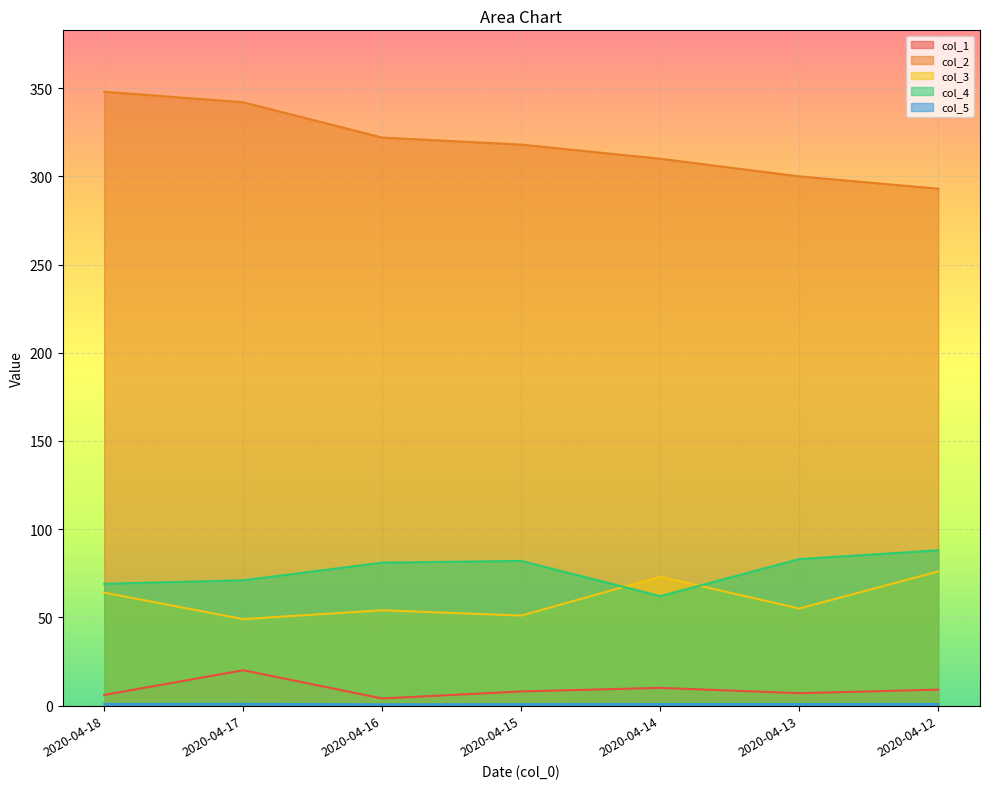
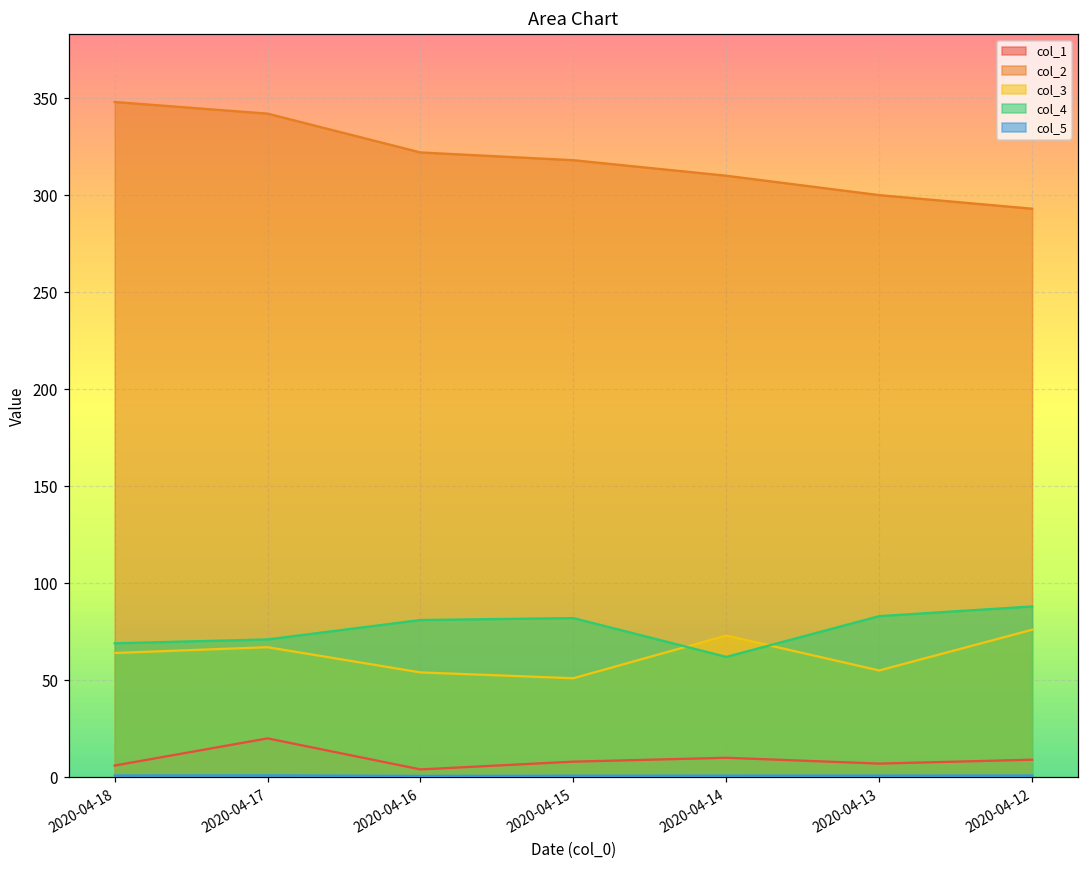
col_3, 2020-04-17: 49 -> 67
